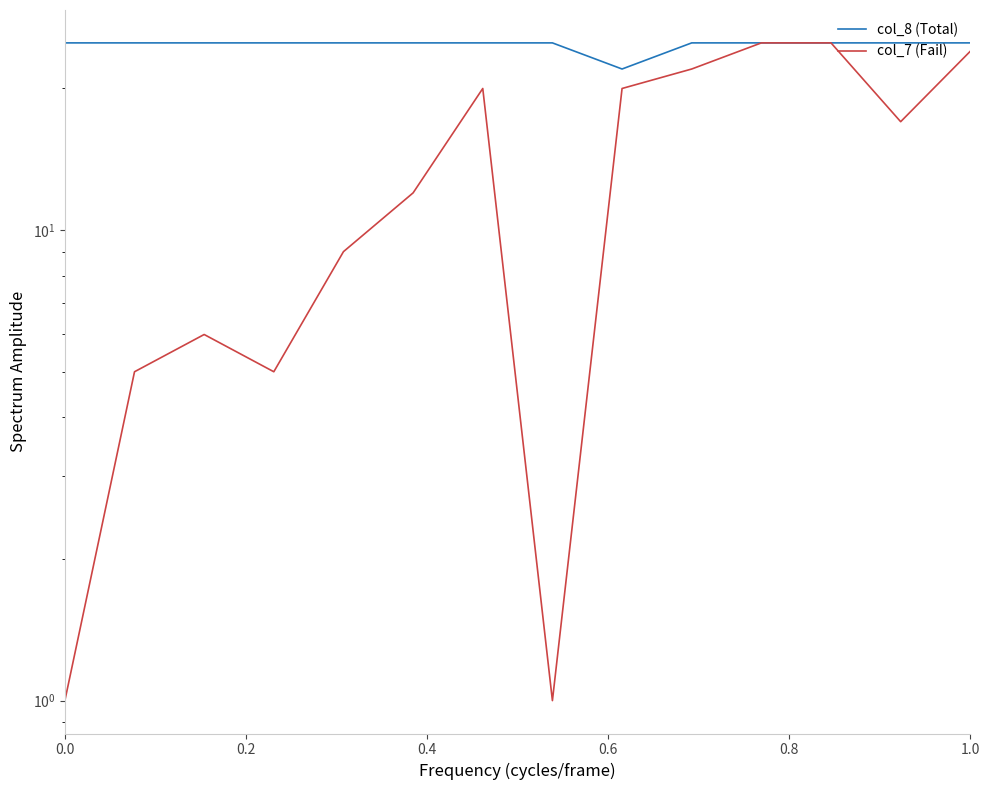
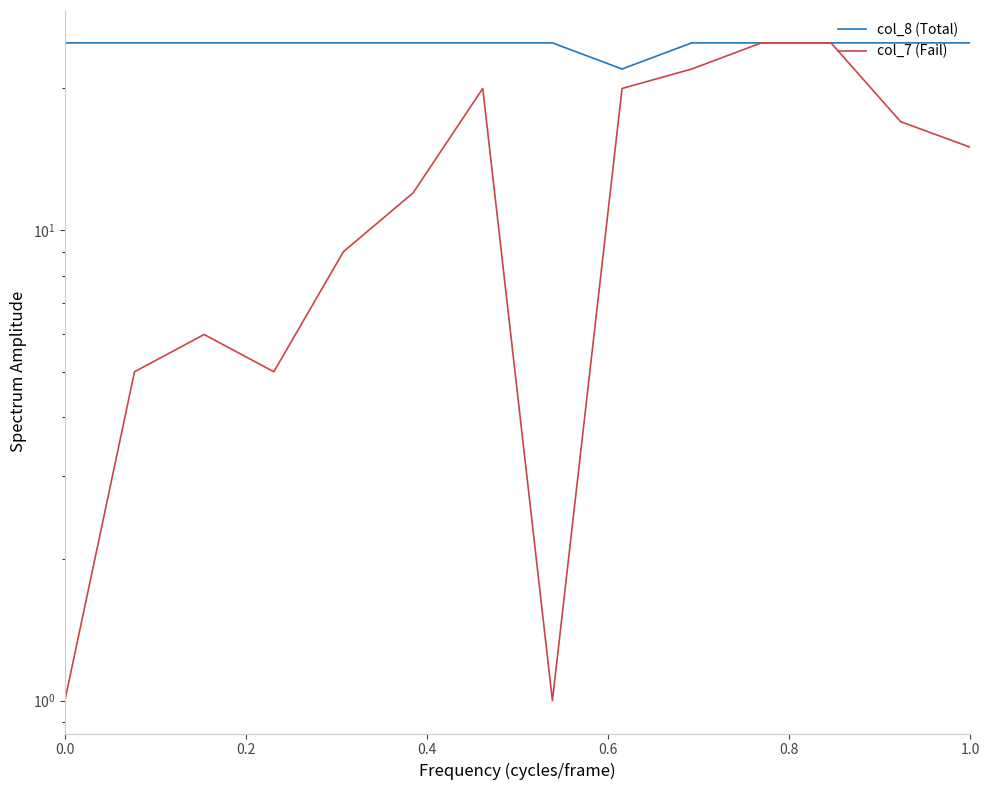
col_7 (Fail), 1.0: 24 -> 15
